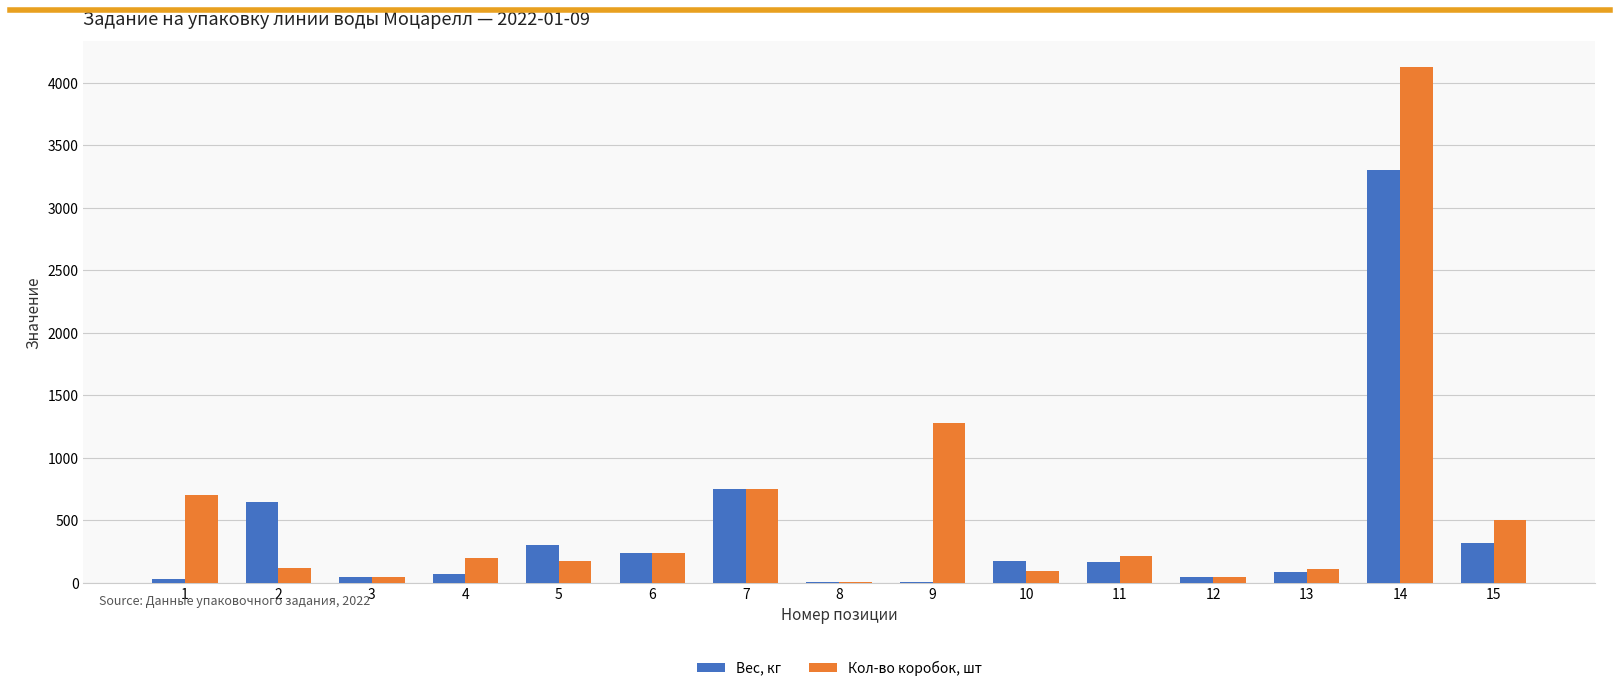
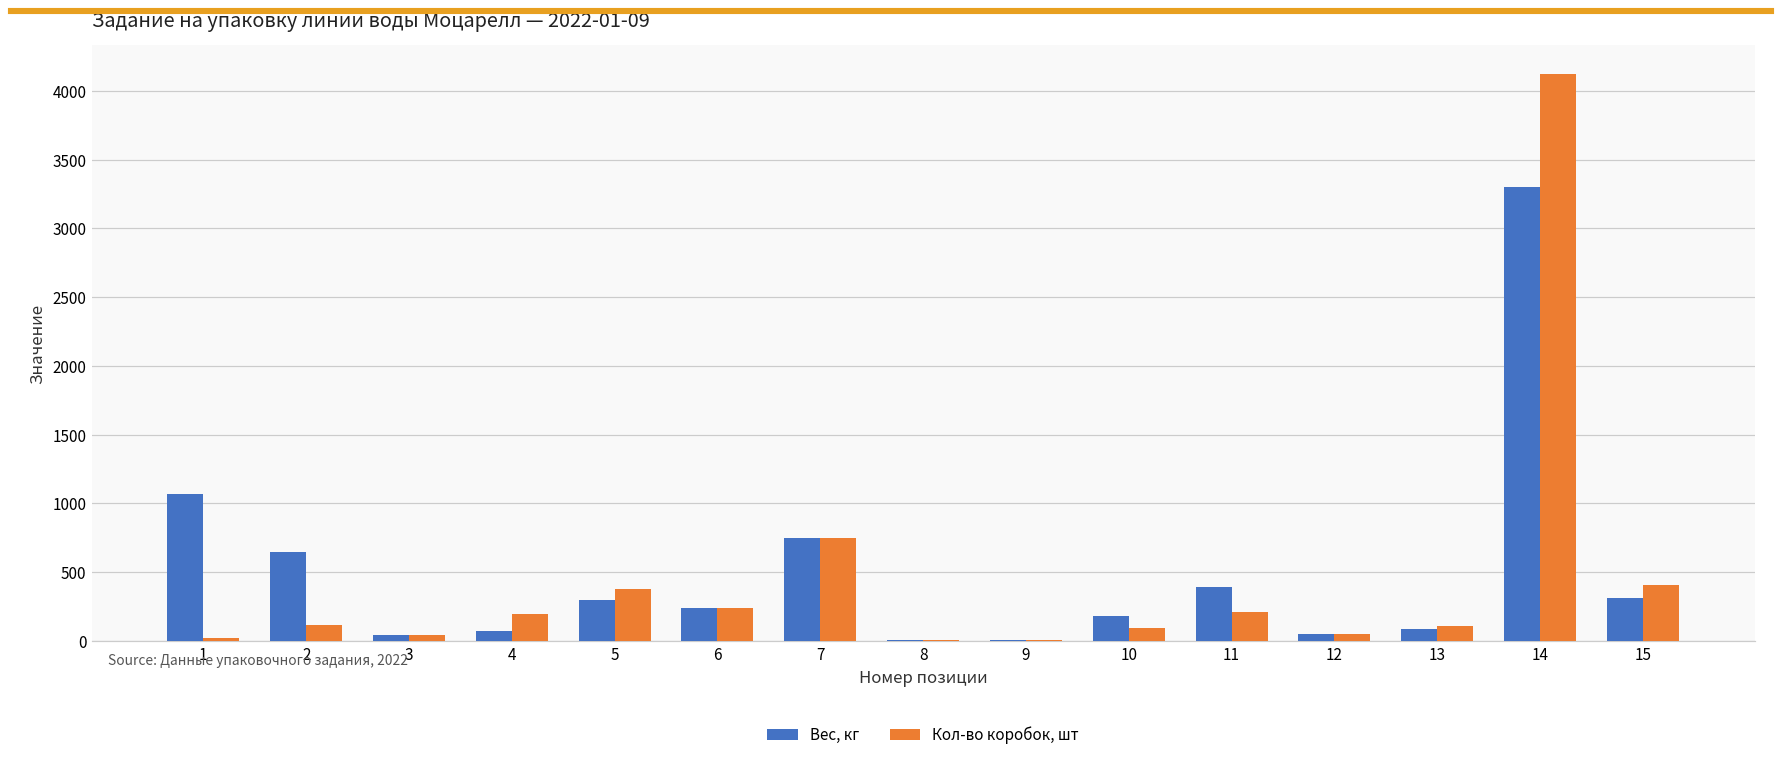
Вес, кг, 1: 30 -> 1070
Кол-во коробок, шт, 1: 700 -> 20
Кол-во коробок, шт, 5: 170 -> 380
Кол-во коробок, шт, 9: 1280 -> 0
Вес, кг, 11: 170 -> 390
Кол-во коробок, шт, 15: 500 -> 410
